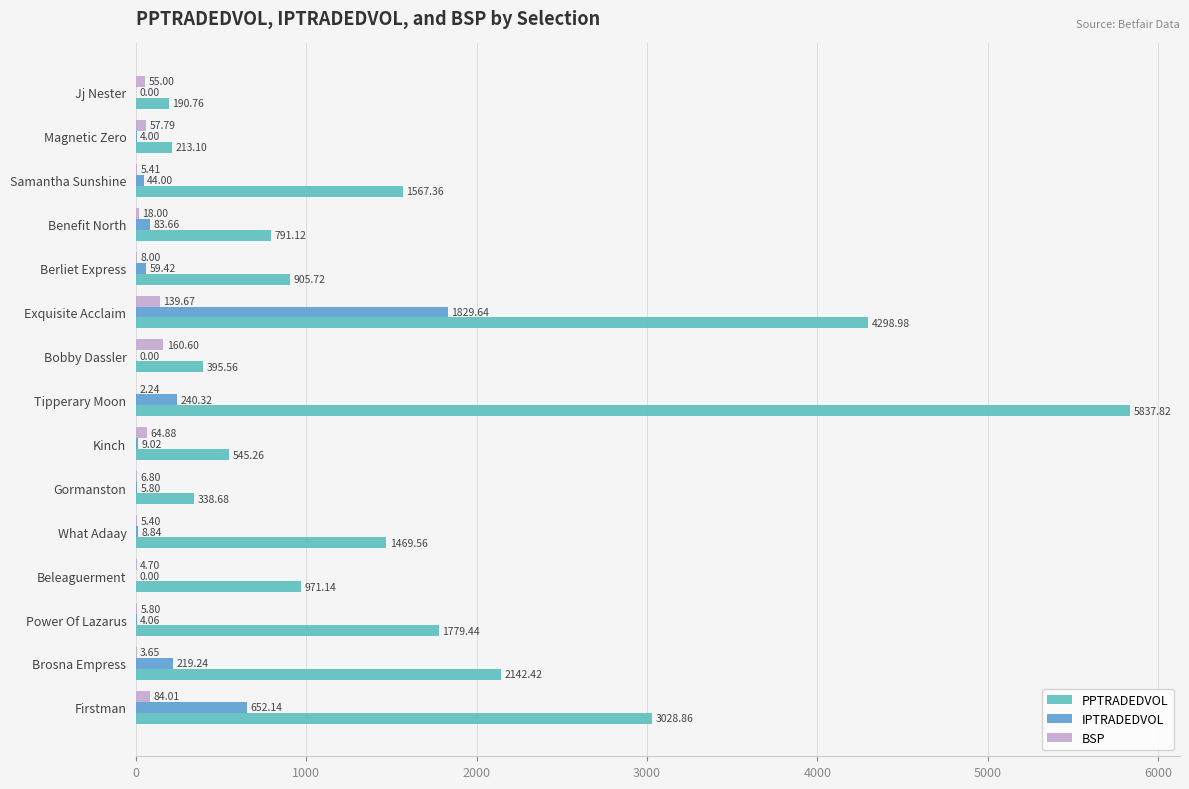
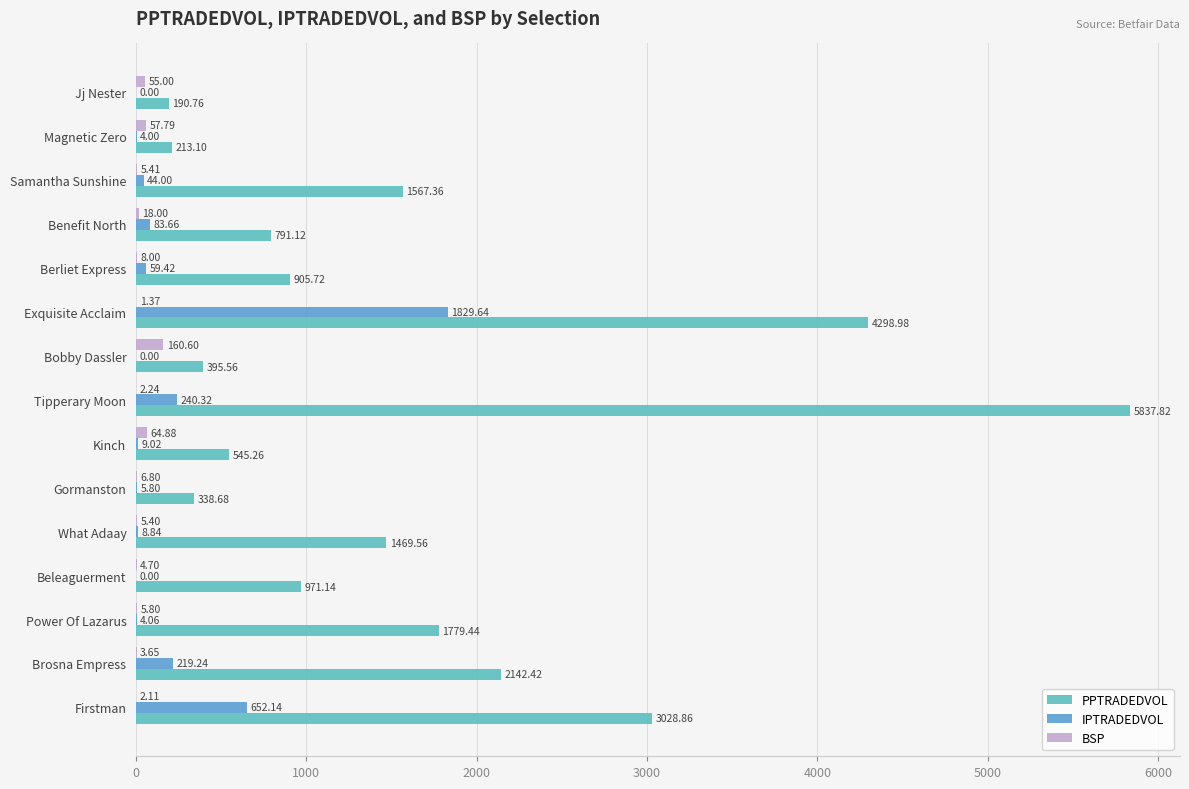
BSP, Exquisite Acclaim: 139.67 -> 1.37
BSP, Firstman: 84.01 -> 2.11
